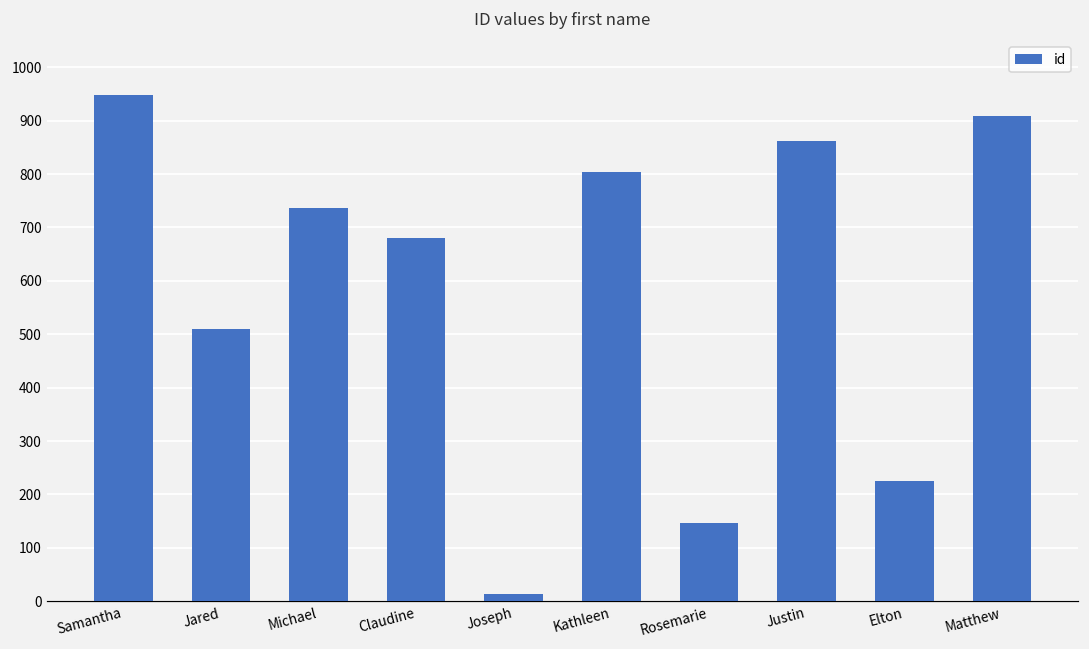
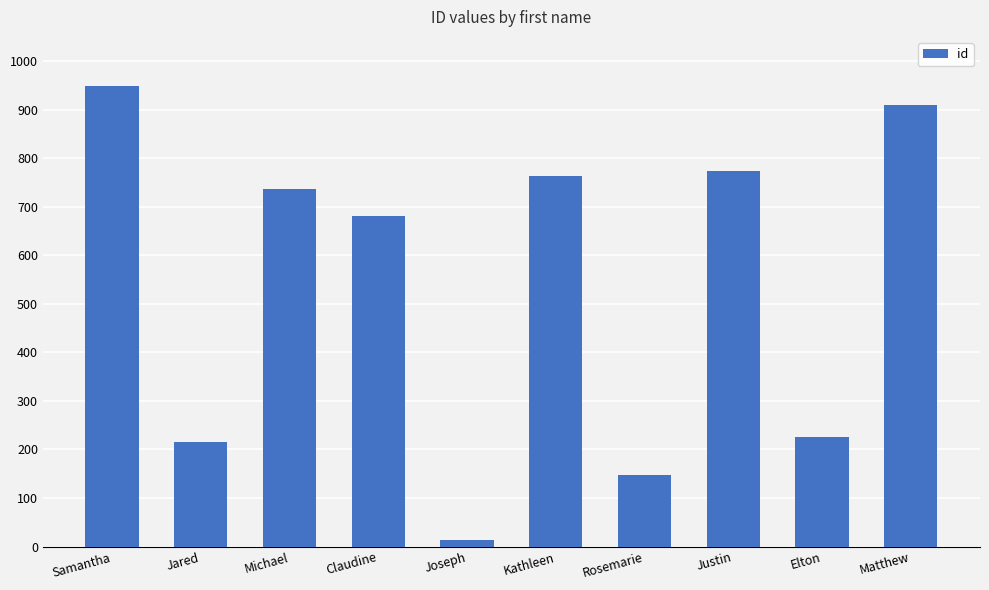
Jared: 510 -> 220
Kathleen: 800 -> 760
Justin: 860 -> 770
